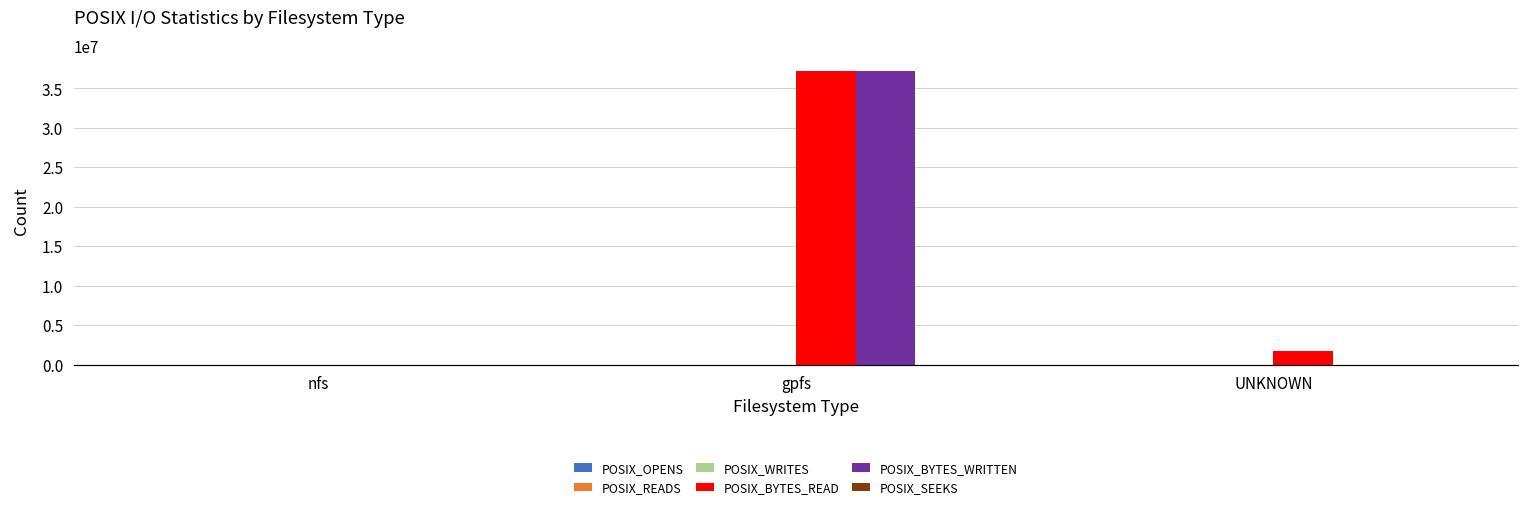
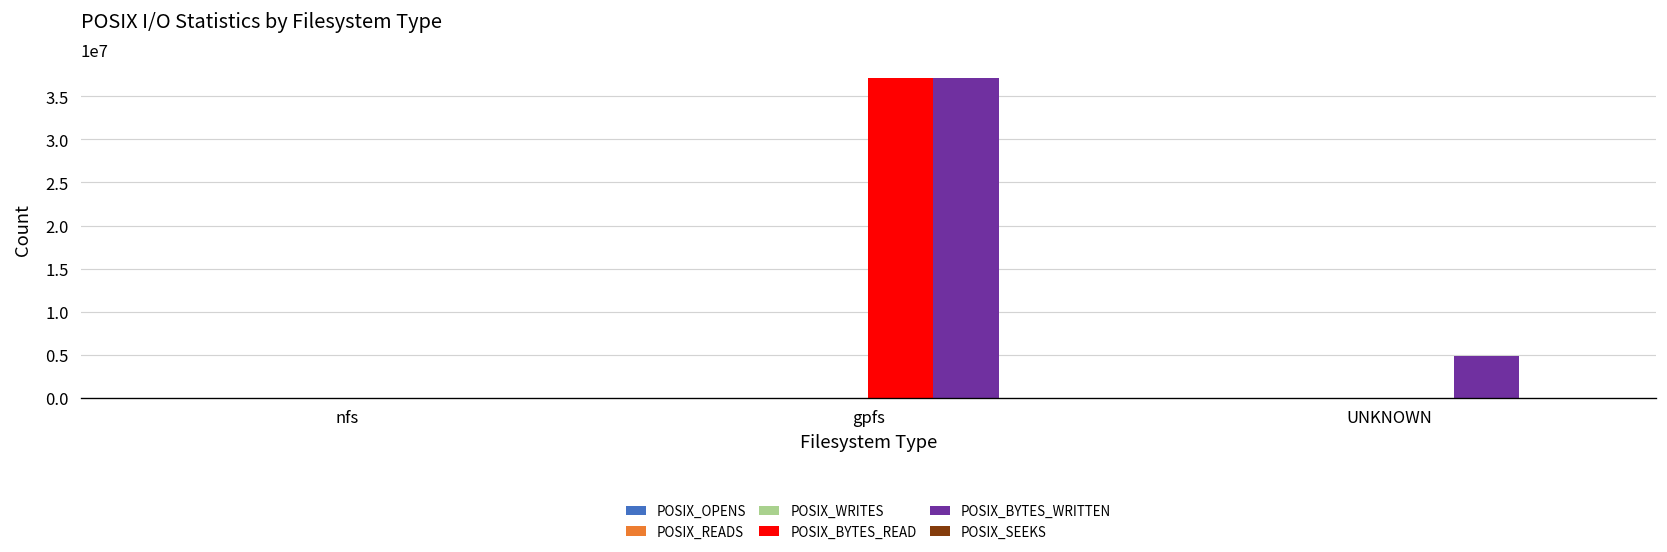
POSIX_BYTES_READ, UNKNOWN: 2000000 -> 0
POSIX_BYTES_WRITTEN, UNKNOWN: 0 -> 5000000
